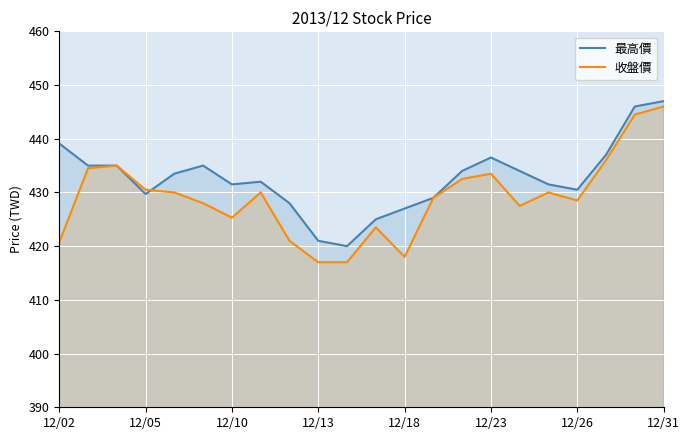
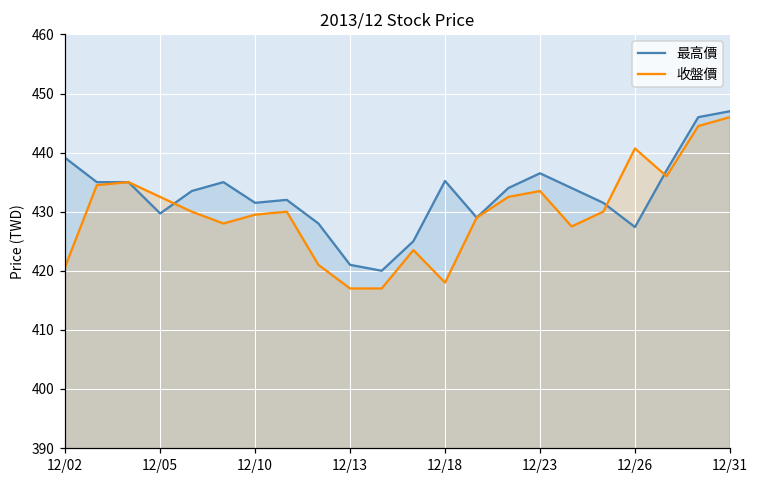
收盤價, 12/05: 431 -> 433
收盤價, 12/10: 425 -> 430
最高價, 12/18: 427 -> 435
最高價, 12/26: 431 -> 427
收盤價, 12/26: 429 -> 441
